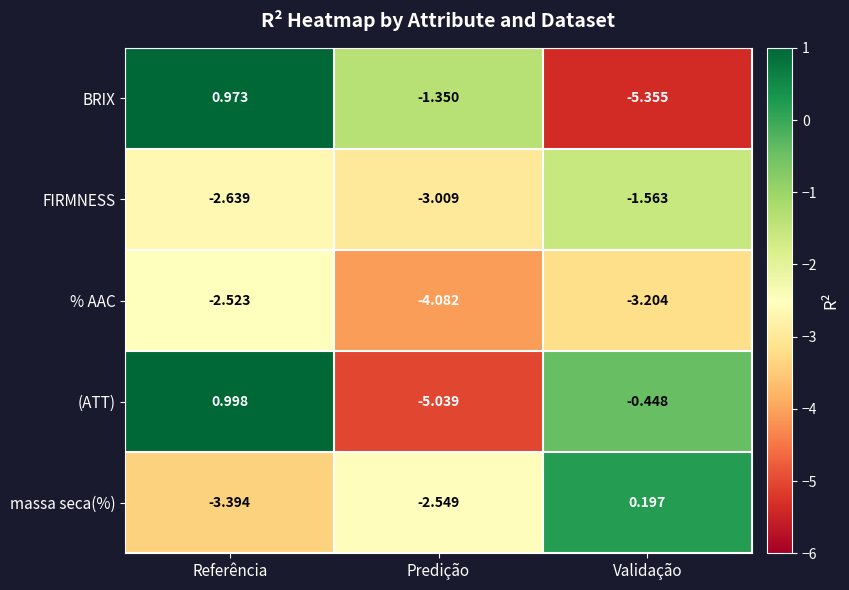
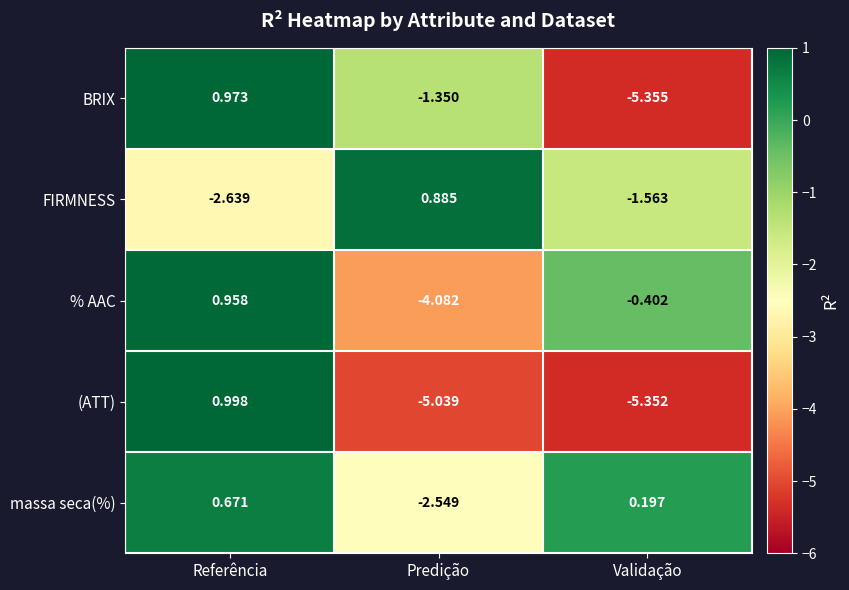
FIRMNESS, Predição: -3.009 -> 0.885
% AAC, Referência: -2.523 -> 0.958
% AAC, Validação: -3.204 -> -0.402
(ATT), Validação: -0.448 -> -5.352
massa seca(%), Referência: -3.394 -> 0.671
